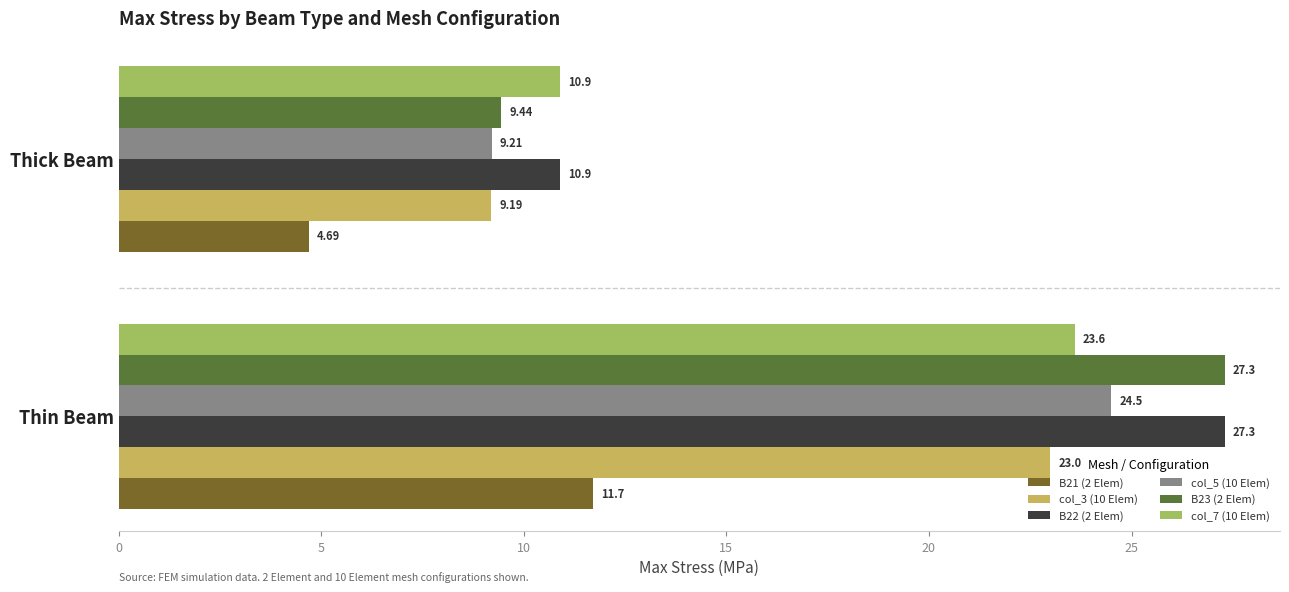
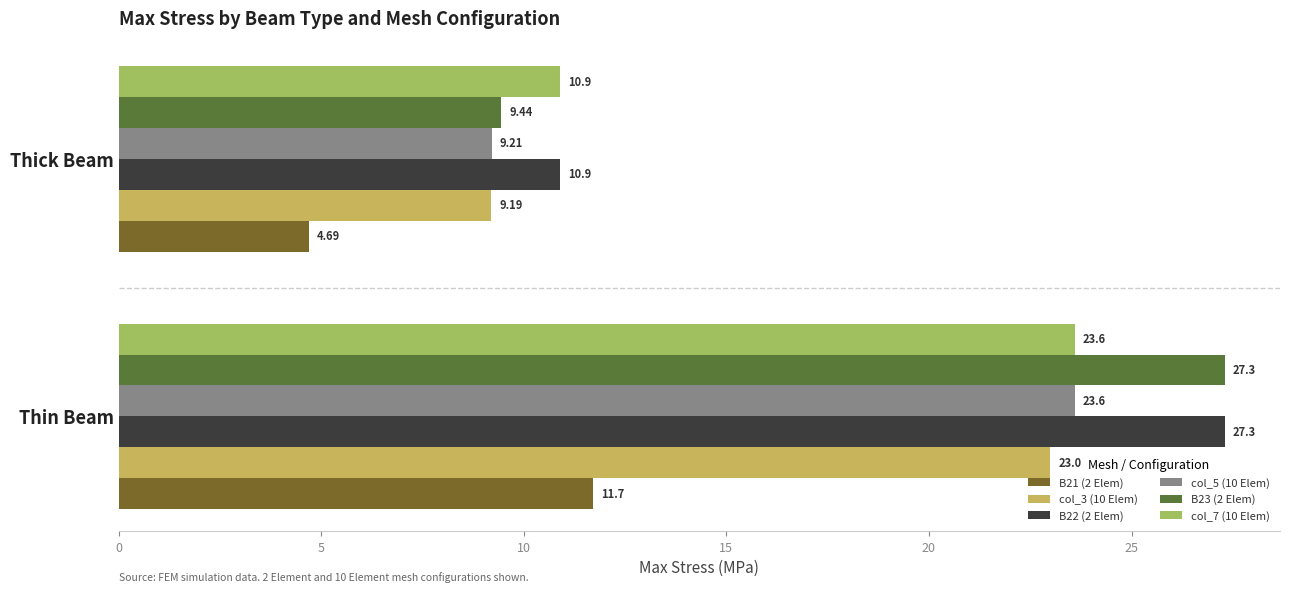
col_5 (10 Elem), Thin Beam: 24.5 -> 23.6
